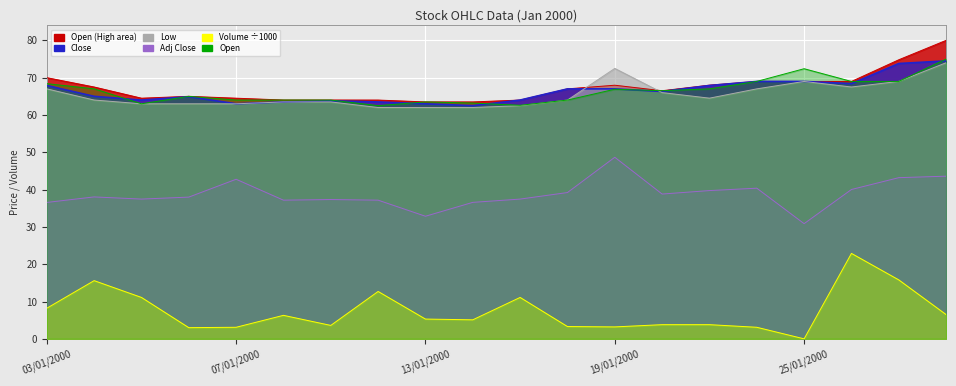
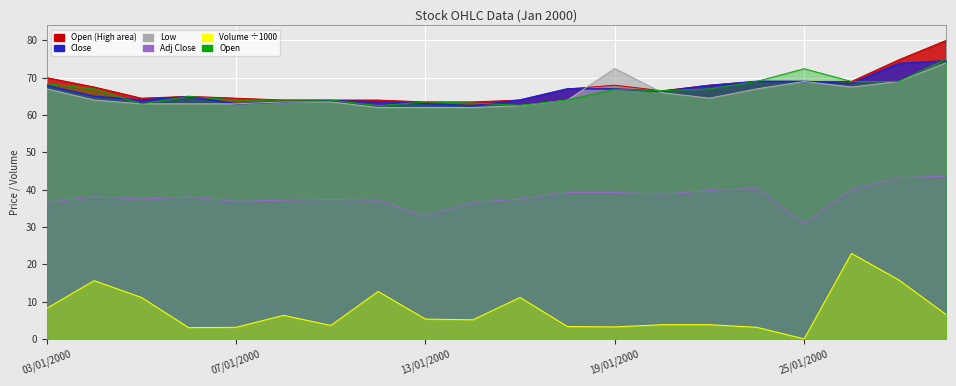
Adj Close, 07/01/2000: 43 -> 37
Adj Close, 19/01/2000: 49 -> 39
